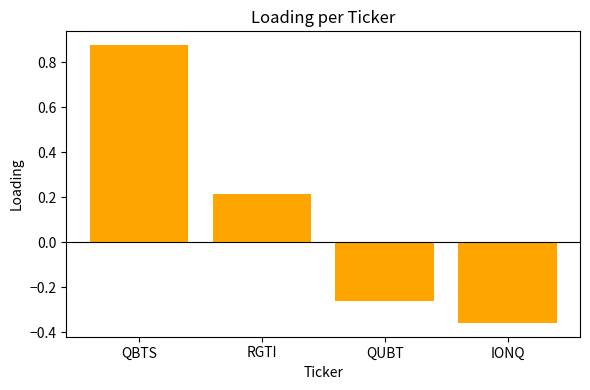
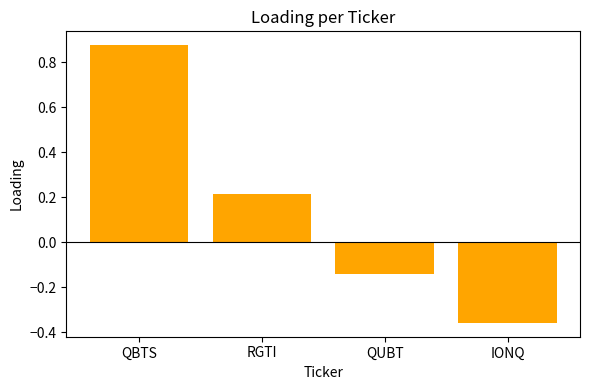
QUBT: -0.26 -> -0.14
